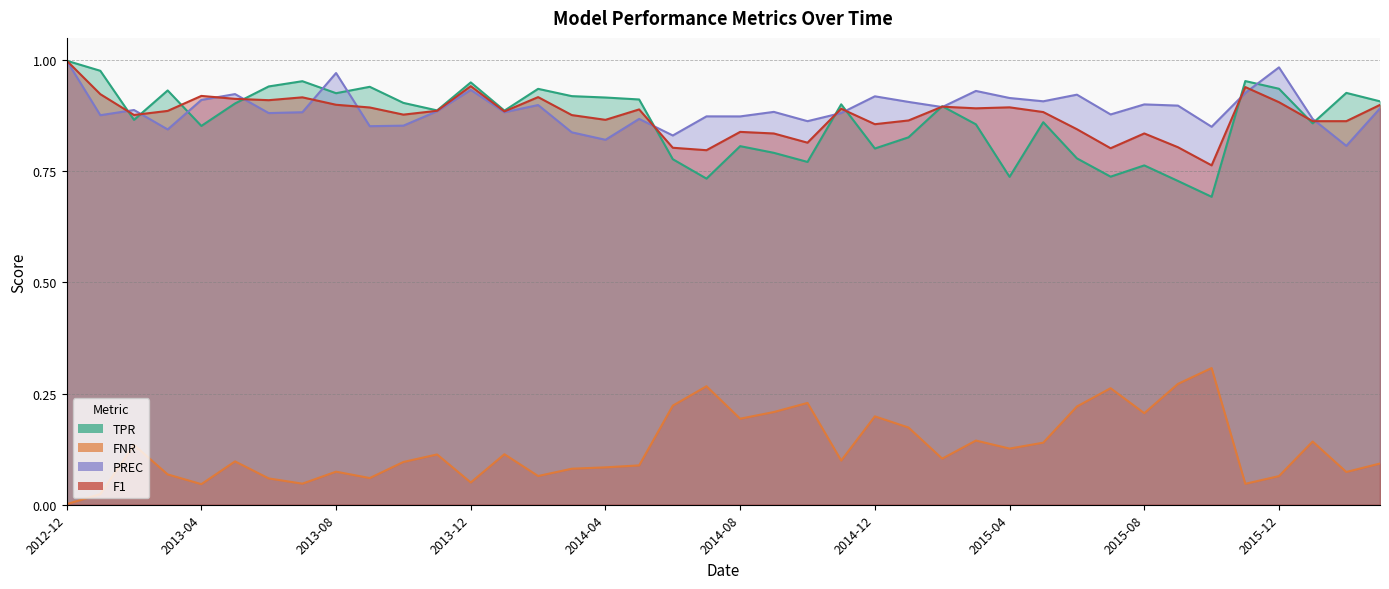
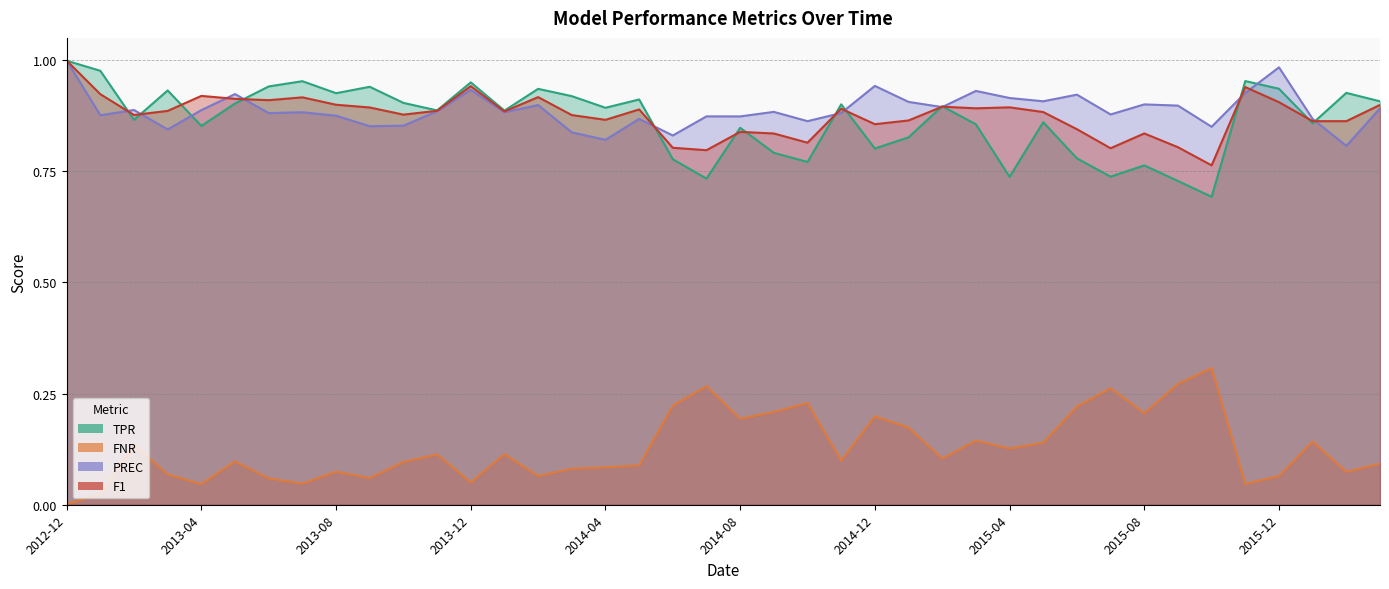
PREC, 2013-04: 0.91 -> 0.89
PREC, 2013-08: 0.97 -> 0.88
TPR, 2014-04: 0.92 -> 0.89
TPR, 2014-08: 0.81 -> 0.85
PREC, 2014-12: 0.92 -> 0.94
